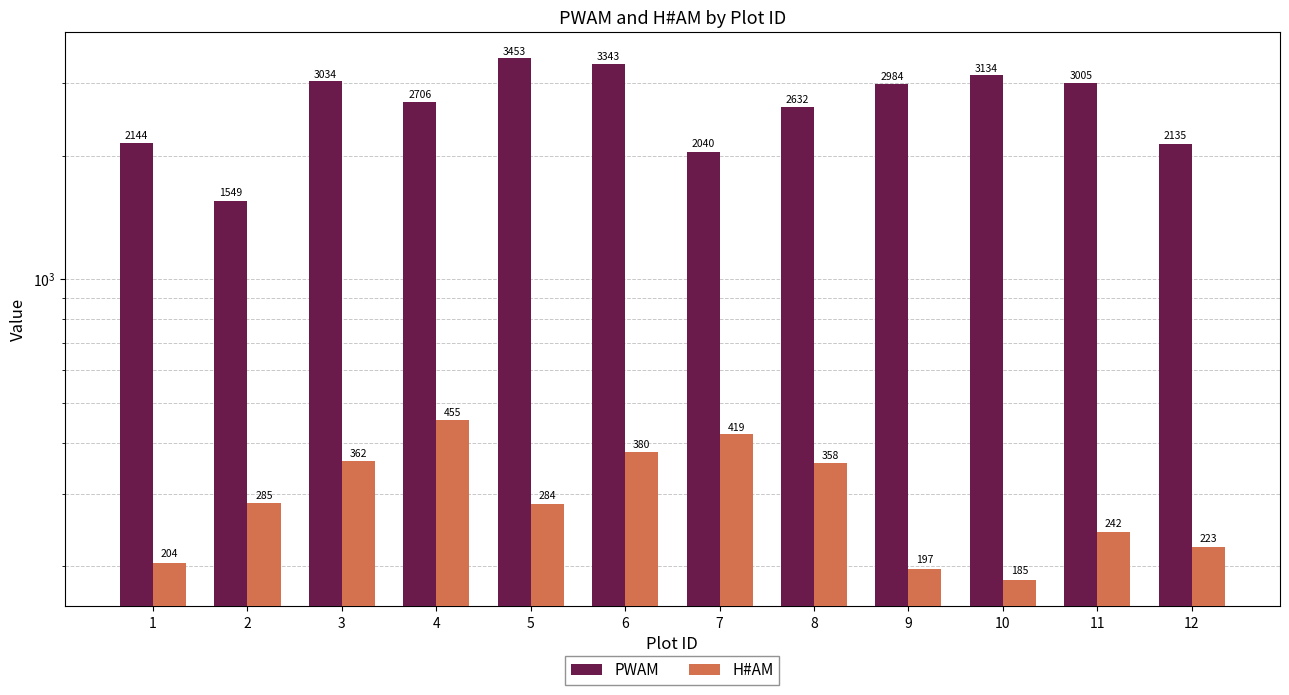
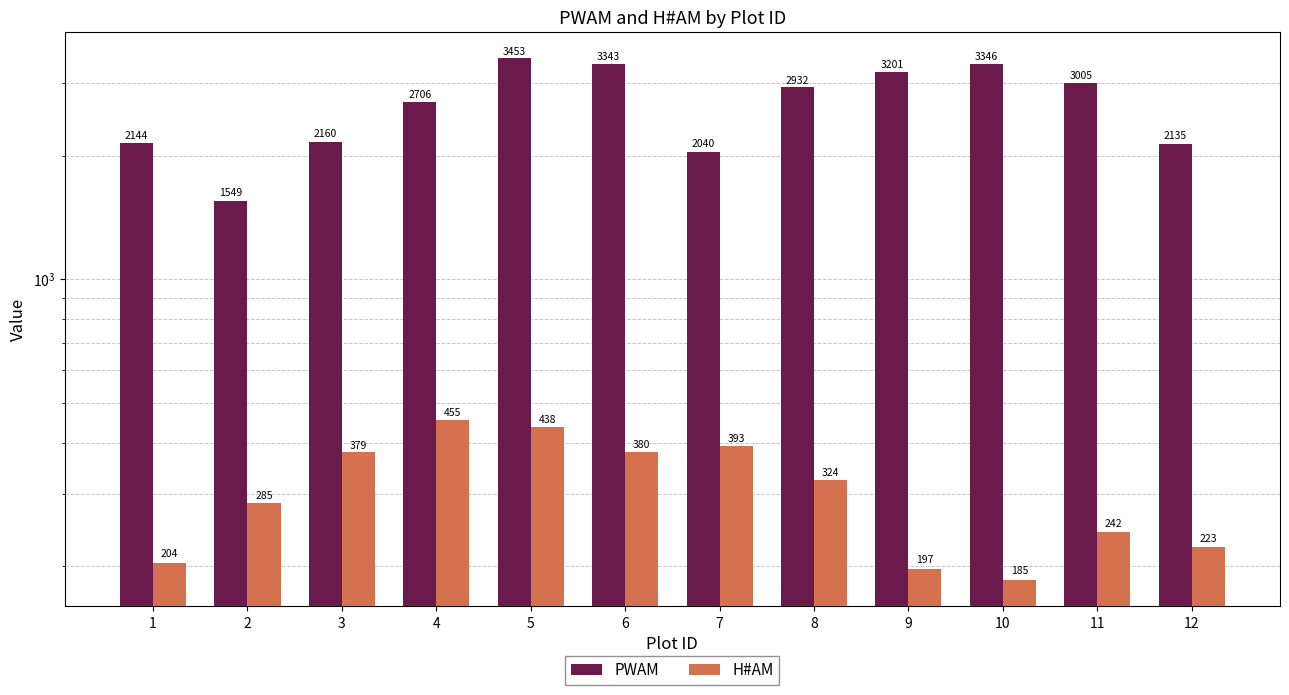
PWAM, 3: 3034 -> 2160
H#AM, 3: 362 -> 379
H#AM, 5: 284 -> 438
H#AM, 7: 419 -> 393
PWAM, 8: 2632 -> 2932
H#AM, 8: 358 -> 324
PWAM, 9: 2984 -> 3201
PWAM, 10: 3134 -> 3346
